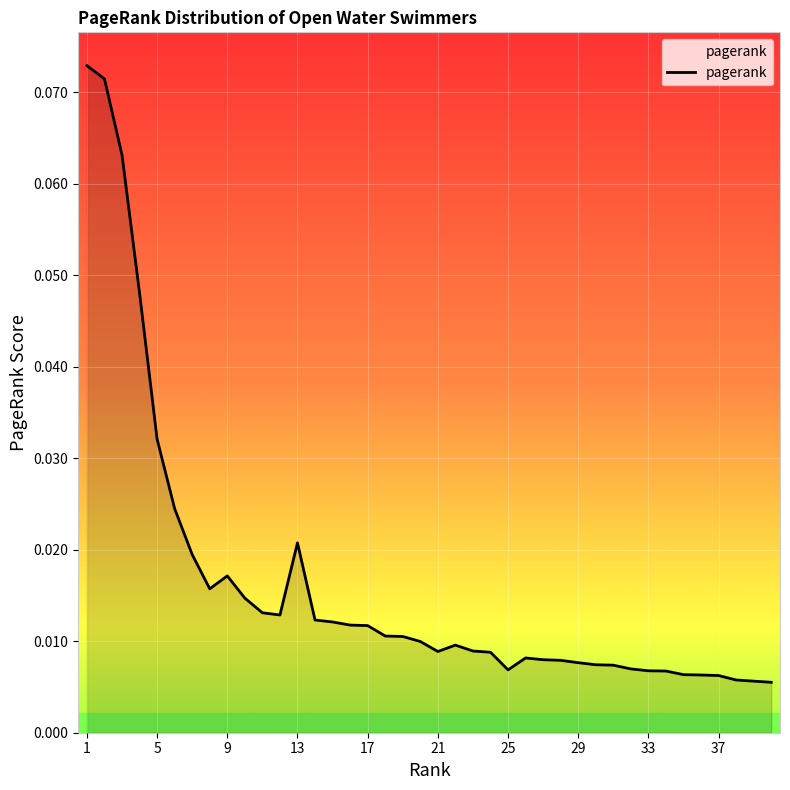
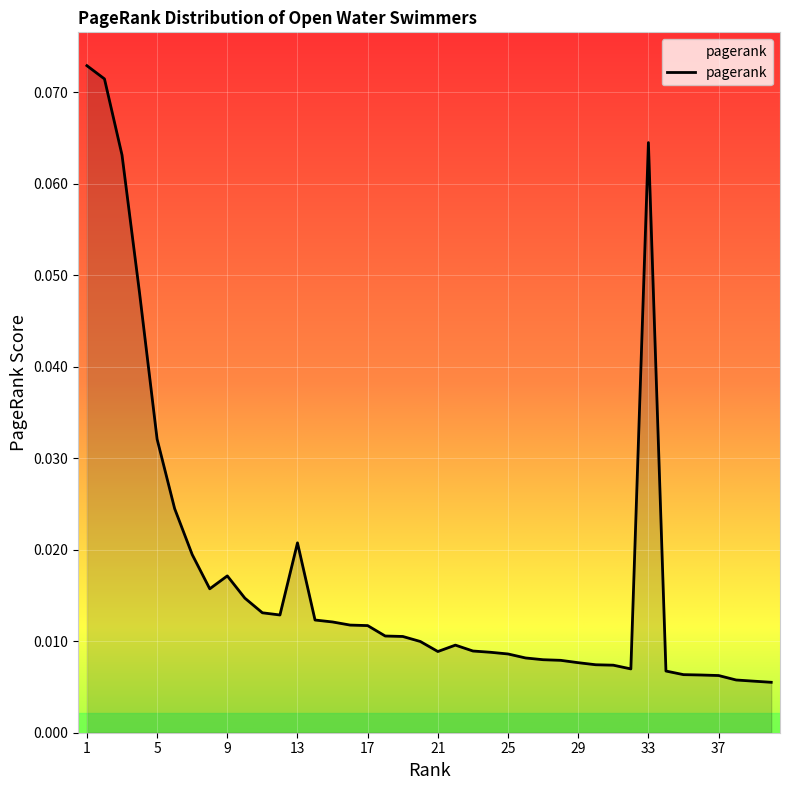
25: 0.007 -> 0.009
33: 0.007 -> 0.064
